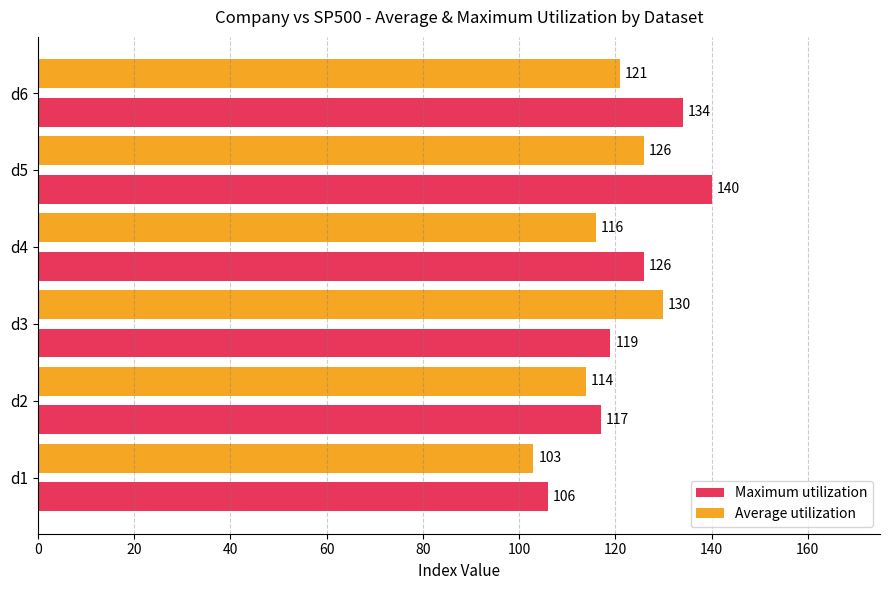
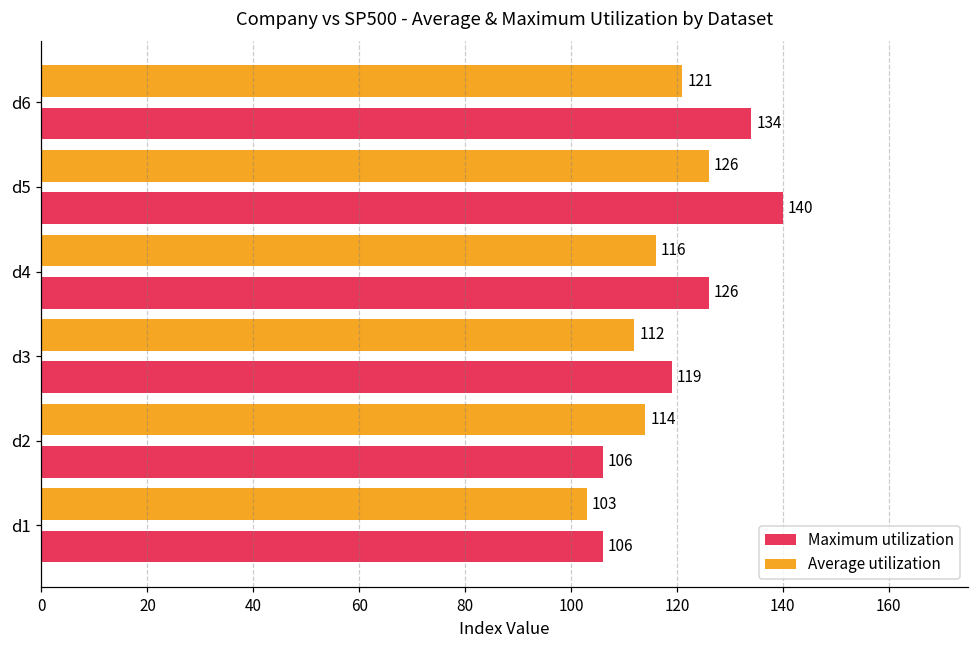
Average utilization, d3: 130 -> 112
Maximum utilization, d2: 117 -> 106
